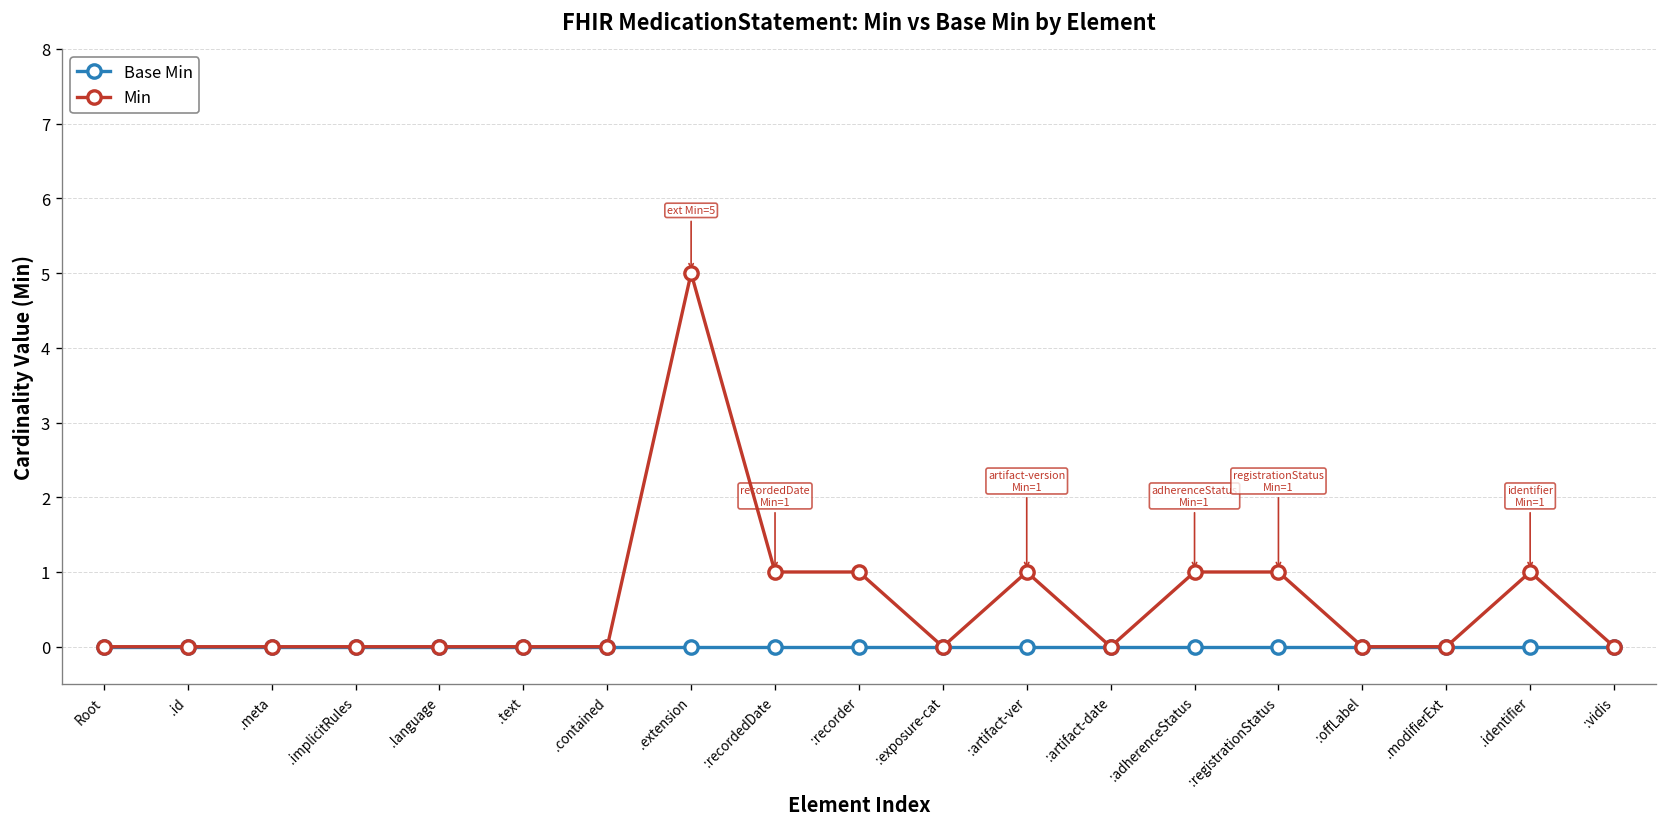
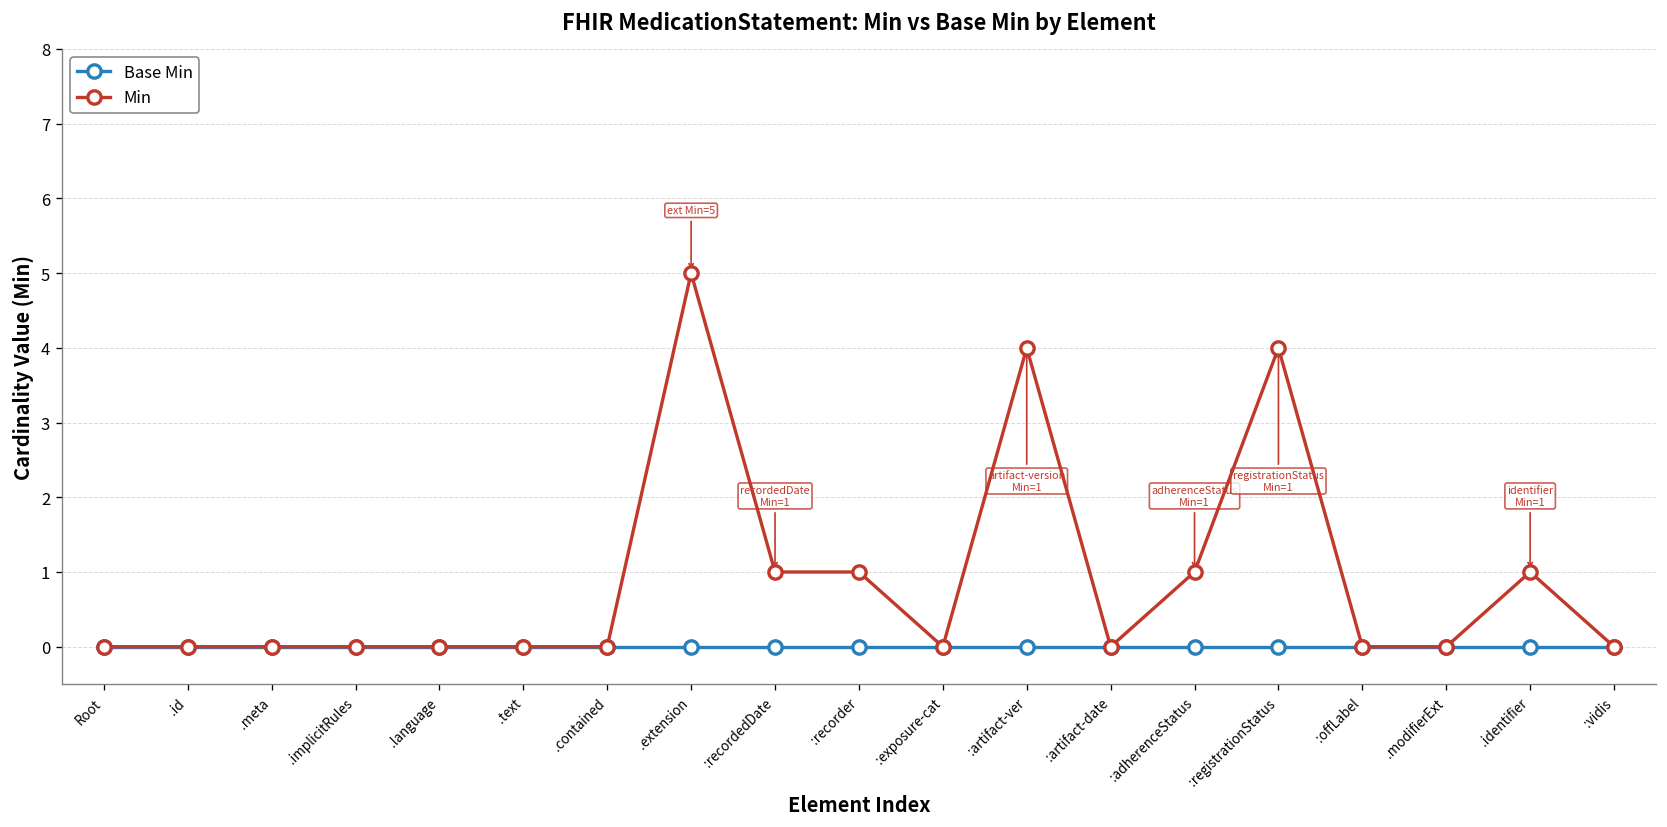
Min, :artifact-ver: 1 -> 4
Min, :registrationStatus: 1 -> 4
